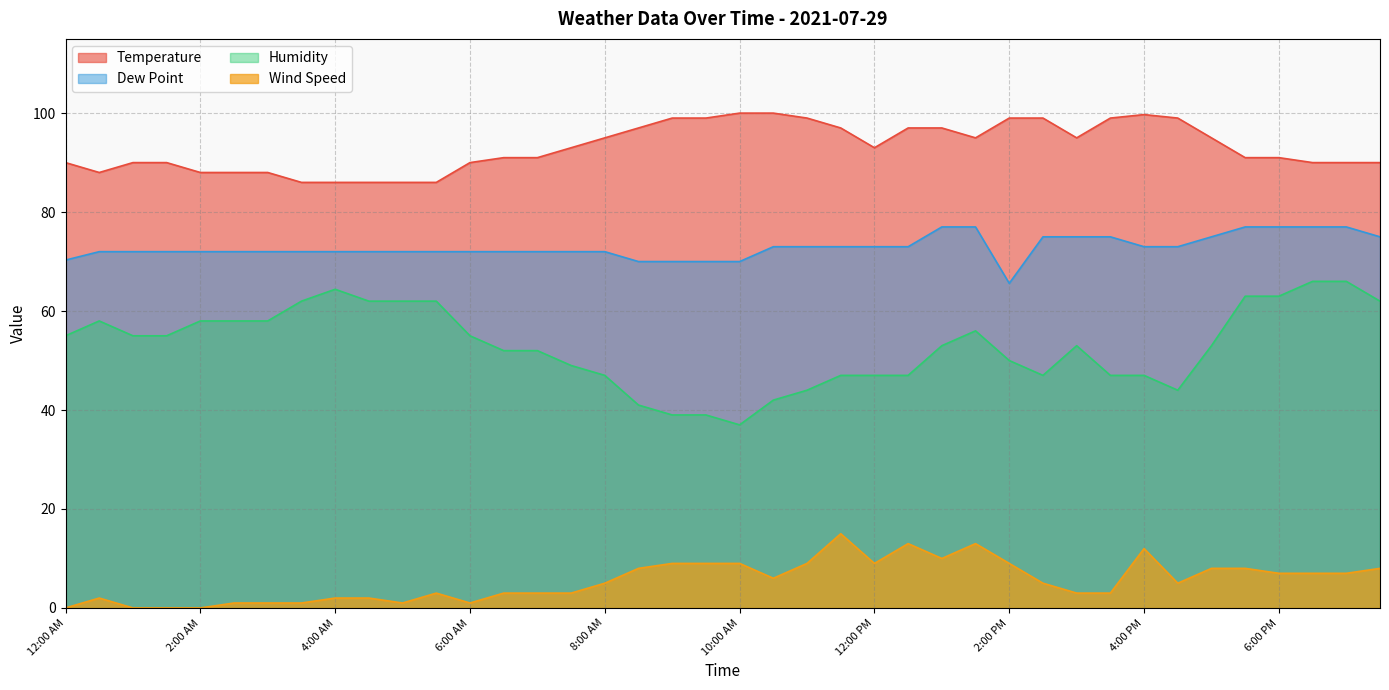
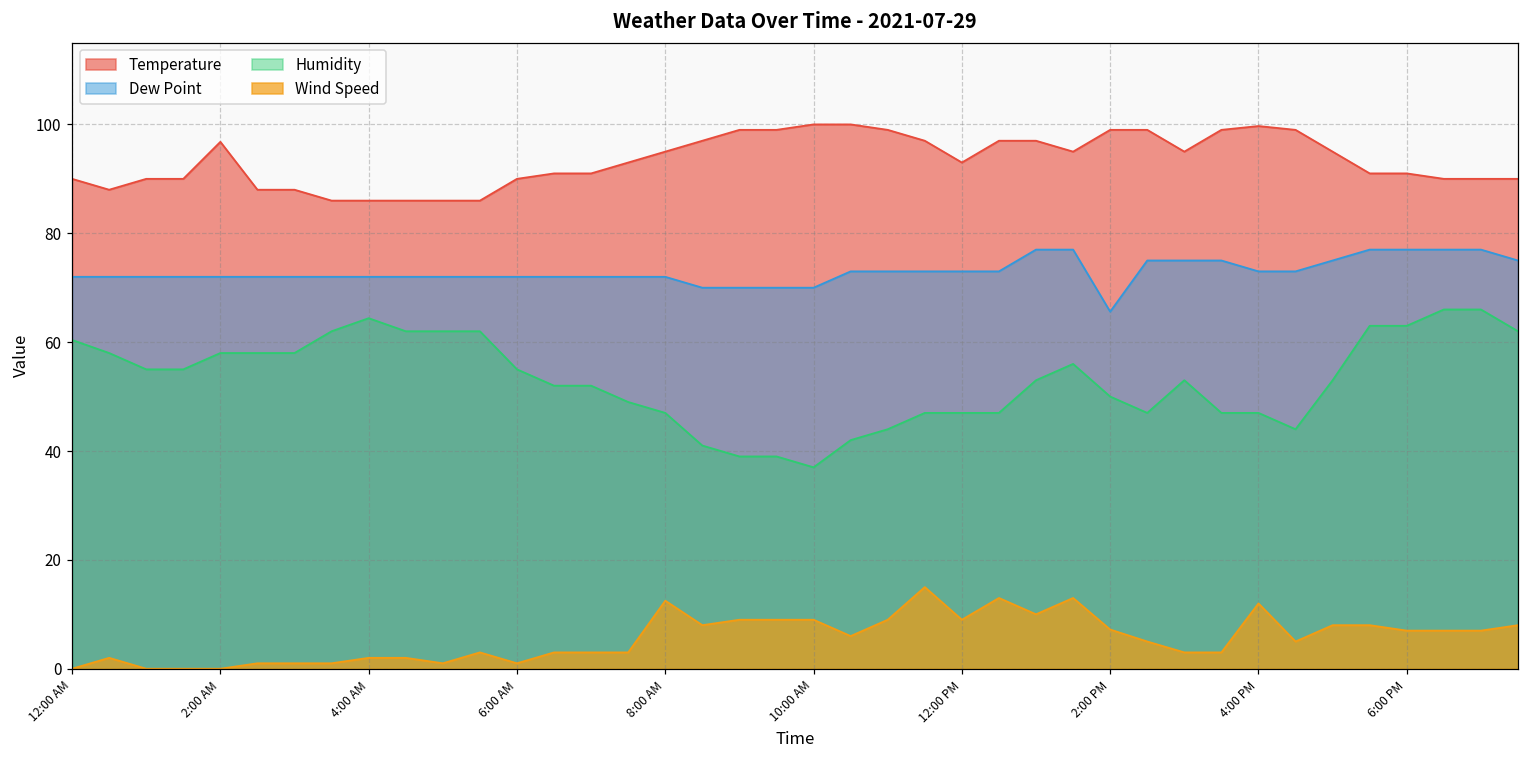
Dew Point, 12:00 AM: 70 -> 72
Humidity, 12:00 AM: 55 -> 60
Temperature, 2:00 AM: 88 -> 97
Wind Speed, 8:00 AM: 5 -> 13
Wind Speed, 2:00 PM: 9 -> 7
